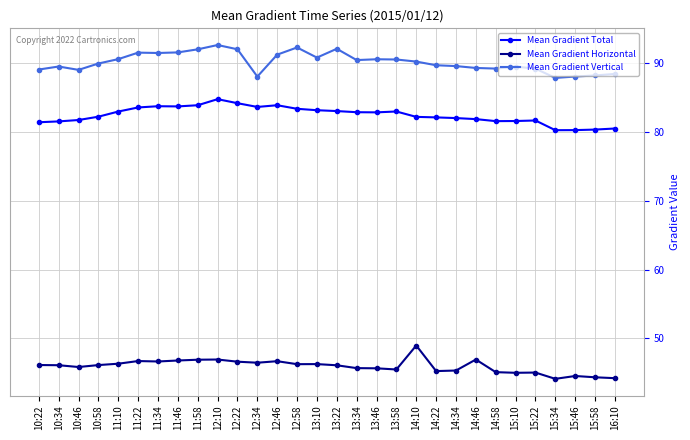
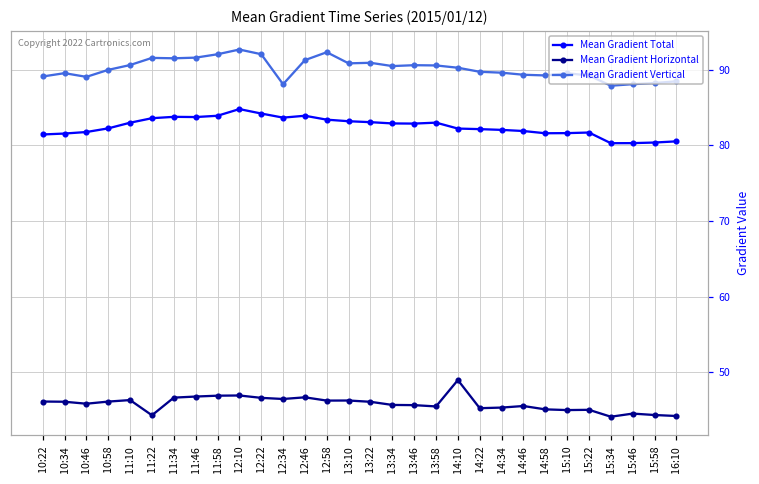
Mean Gradient Horizontal, 11:22: 47 -> 44
Mean Gradient Vertical, 13:22: 92 -> 91
Mean Gradient Horizontal, 14:46: 47 -> 46
